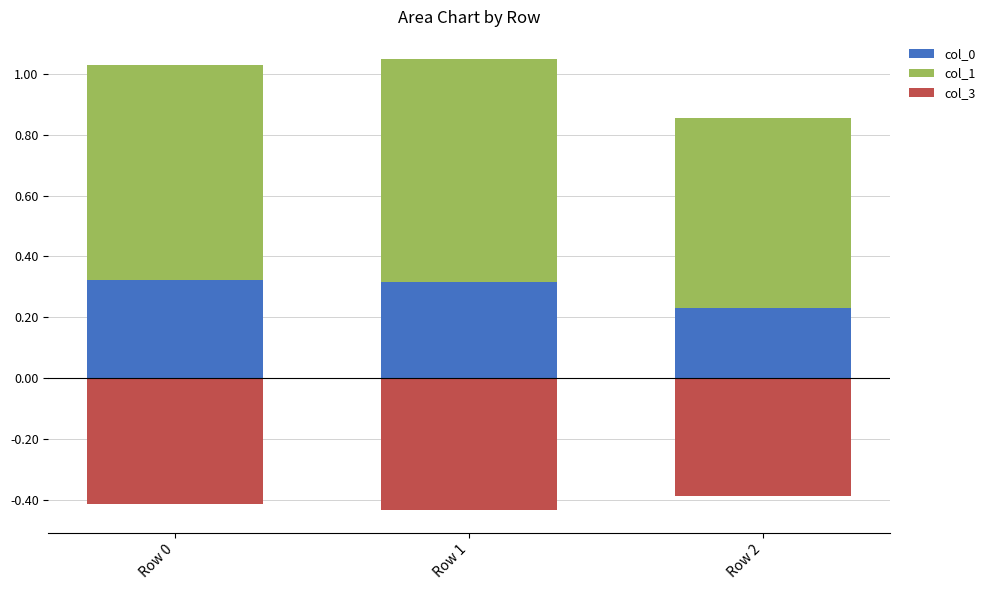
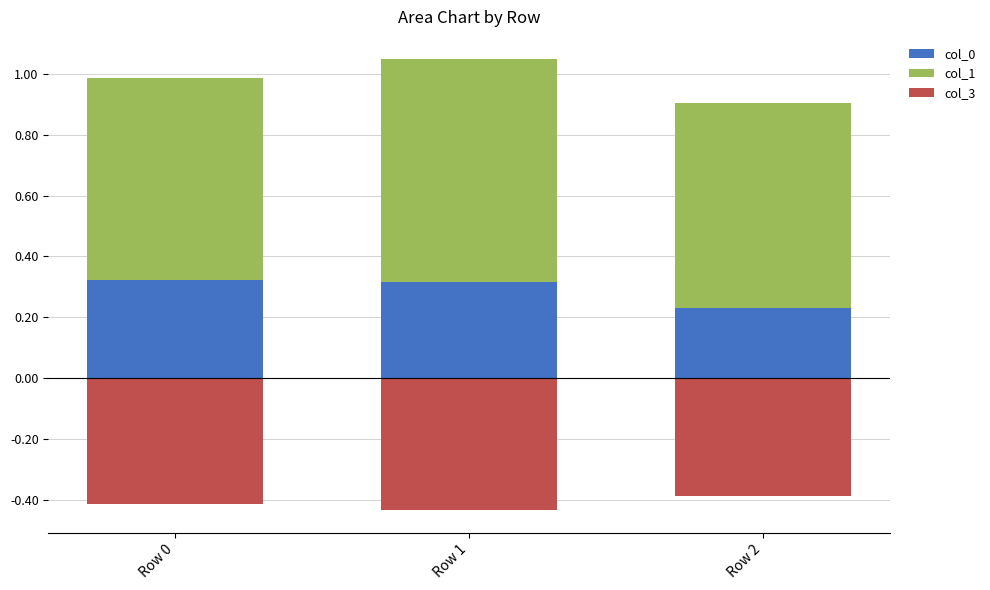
col_1, Row 0: 0.71 -> 0.66
col_1, Row 2: 0.62 -> 0.67
